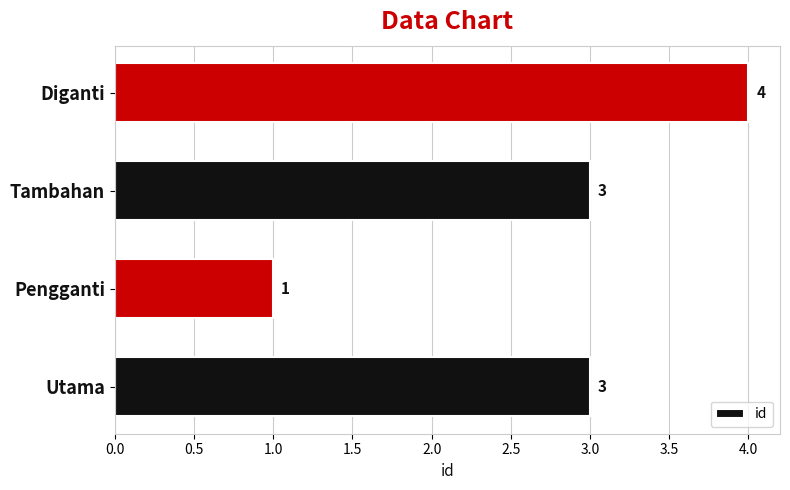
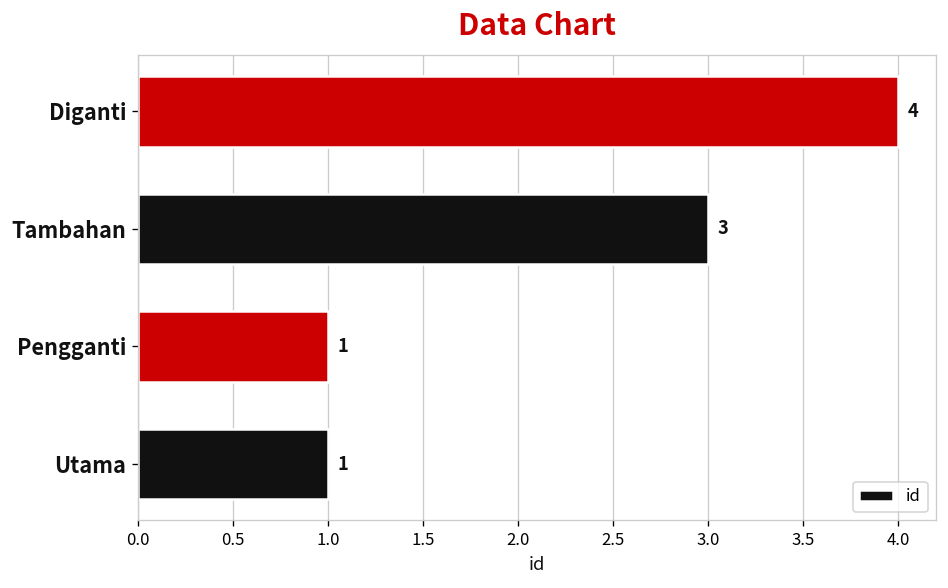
Utama: 3 -> 1
